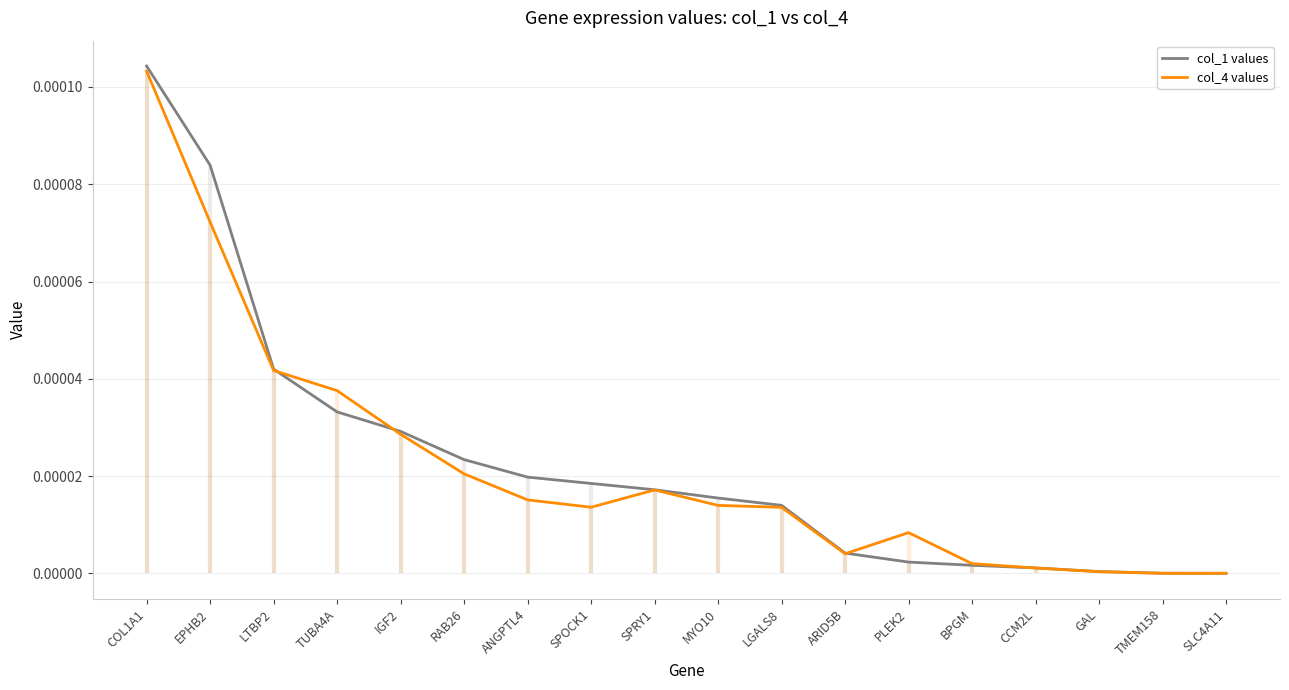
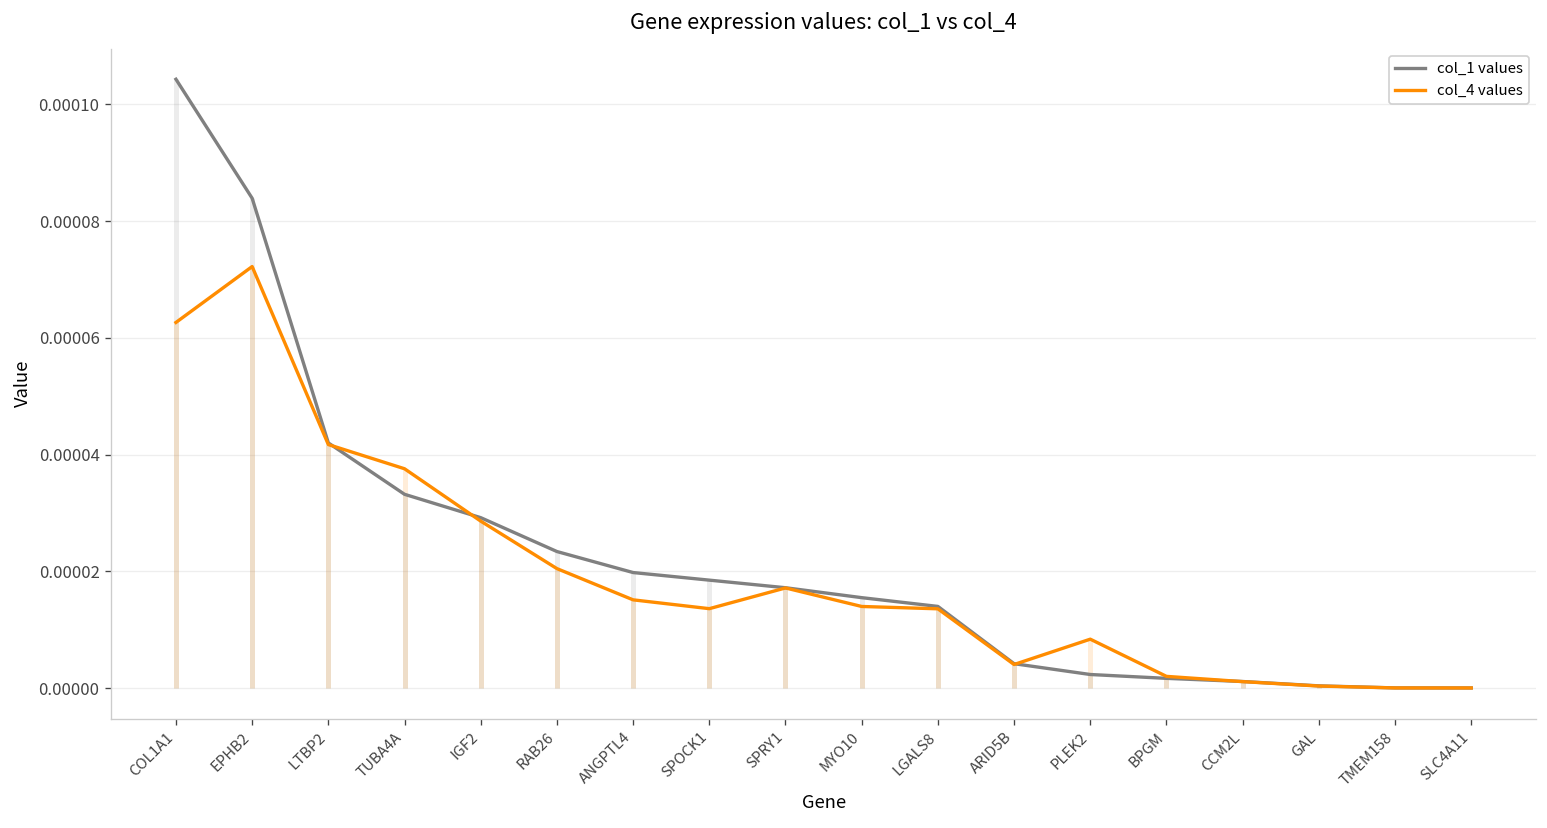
col_4 values, COL1A1: 0.000103 -> 0.000063
